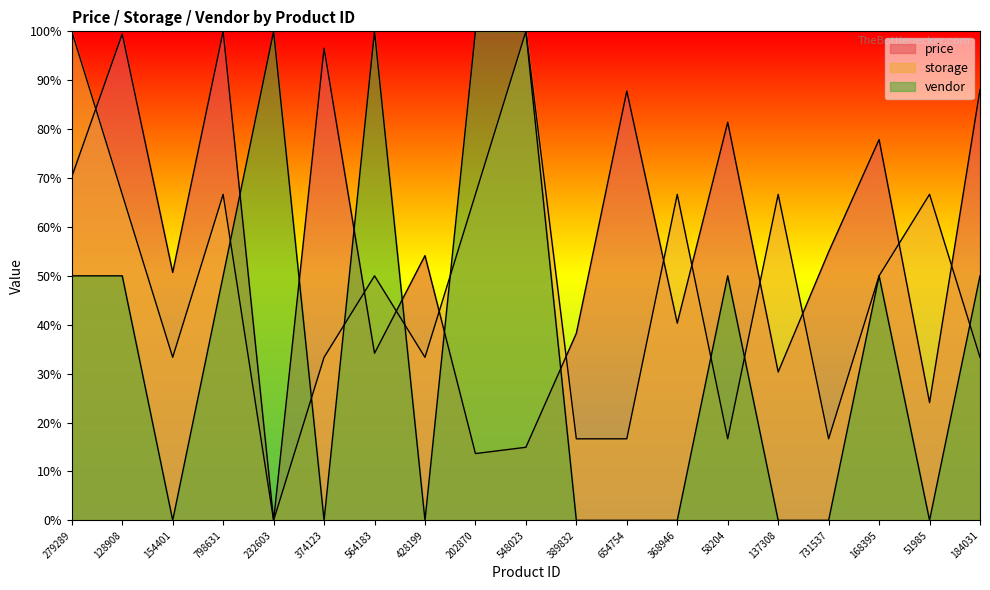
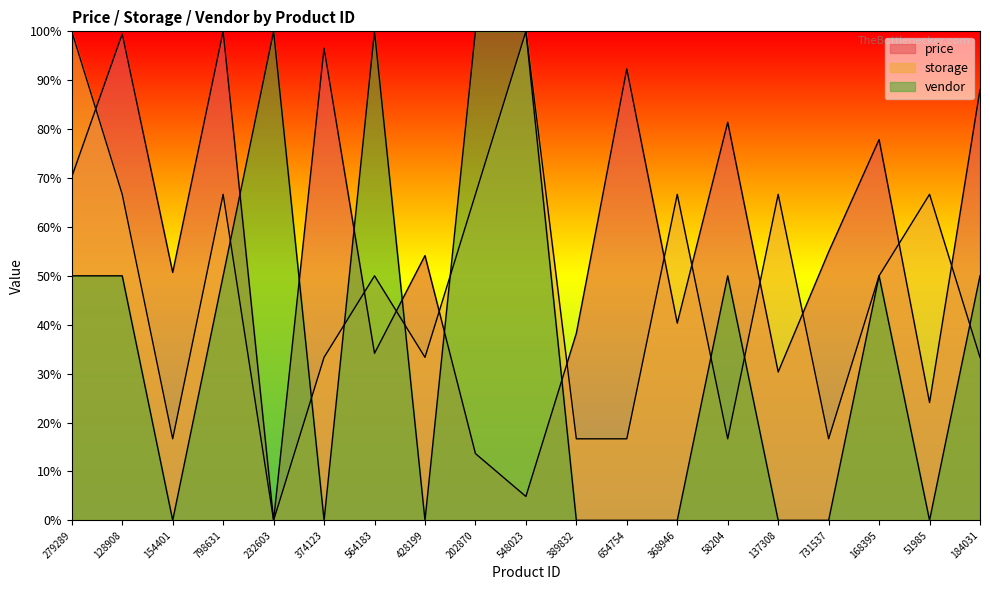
storage, 154401: 33% -> 17%
price, 548023: 15% -> 5%
price, 654754: 88% -> 92%
